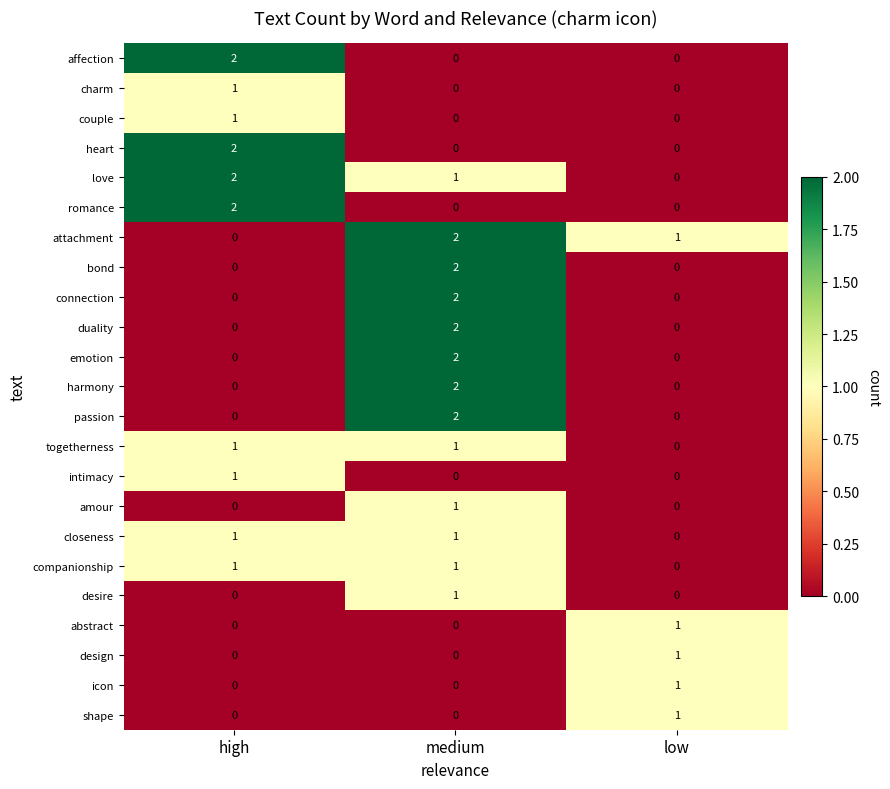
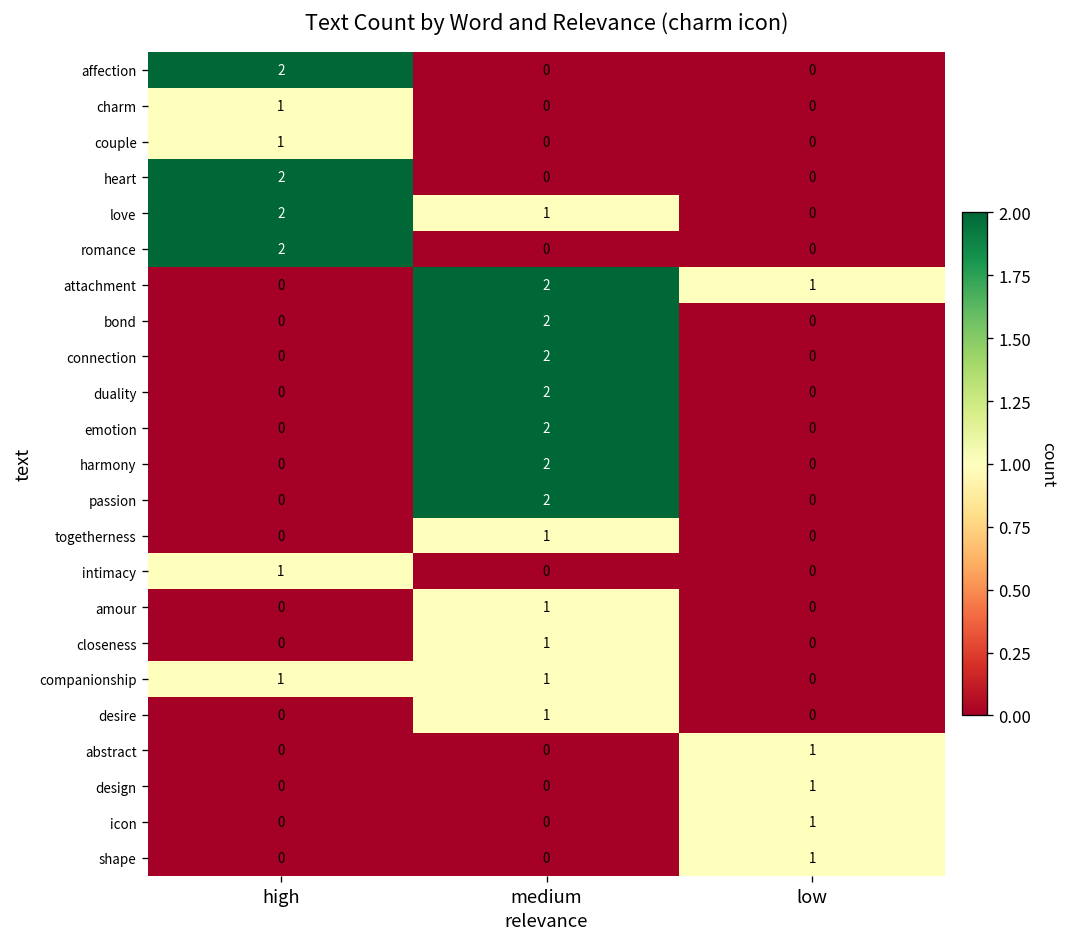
togetherness, high: 1 -> 0
closeness, high: 1 -> 0
